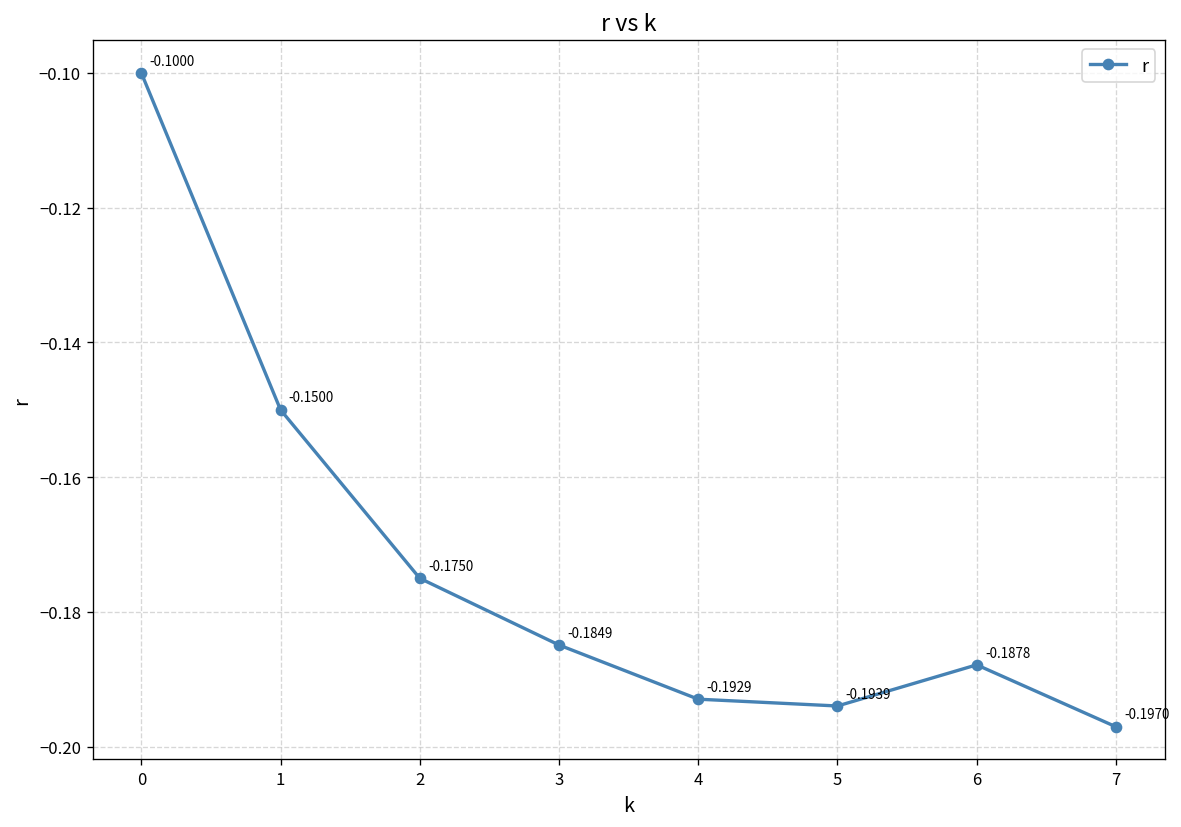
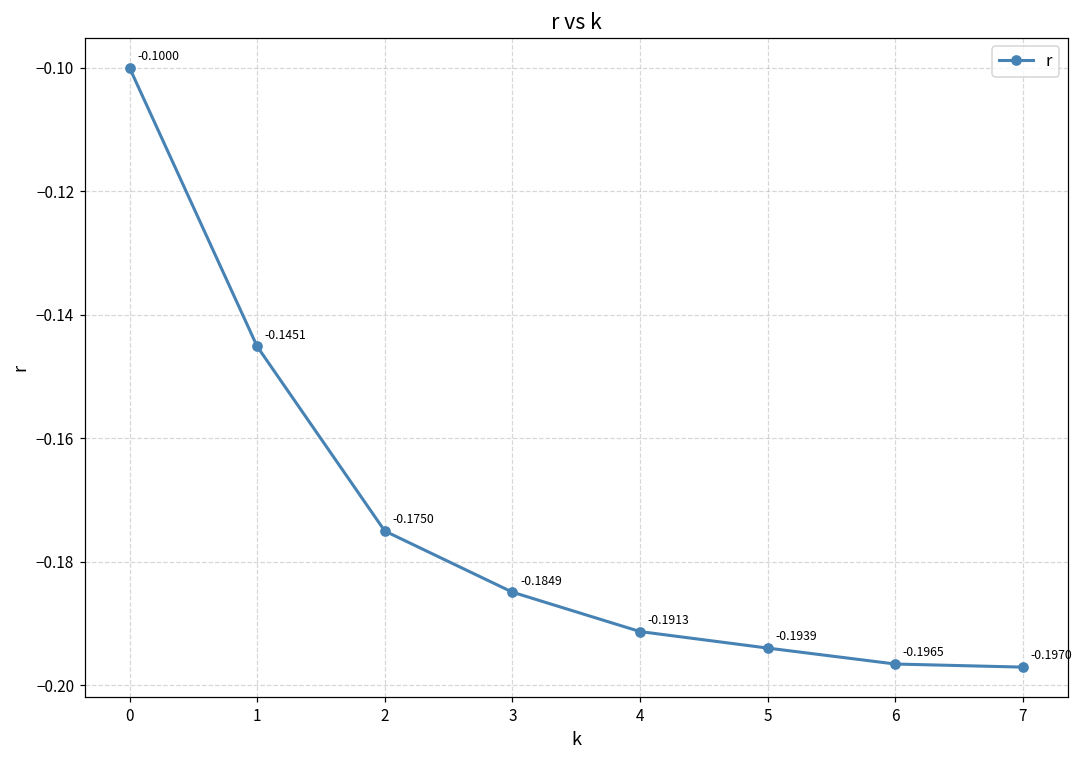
1: -0.1500 -> -0.1451
4: -0.1929 -> -0.1913
6: -0.1878 -> -0.1965
